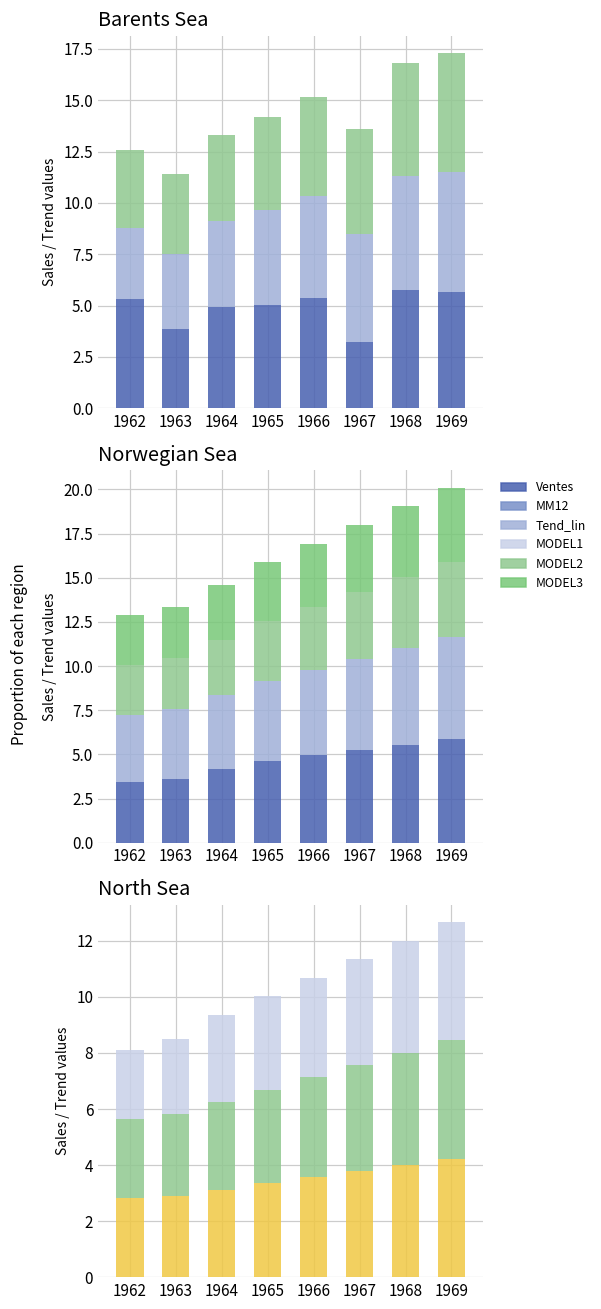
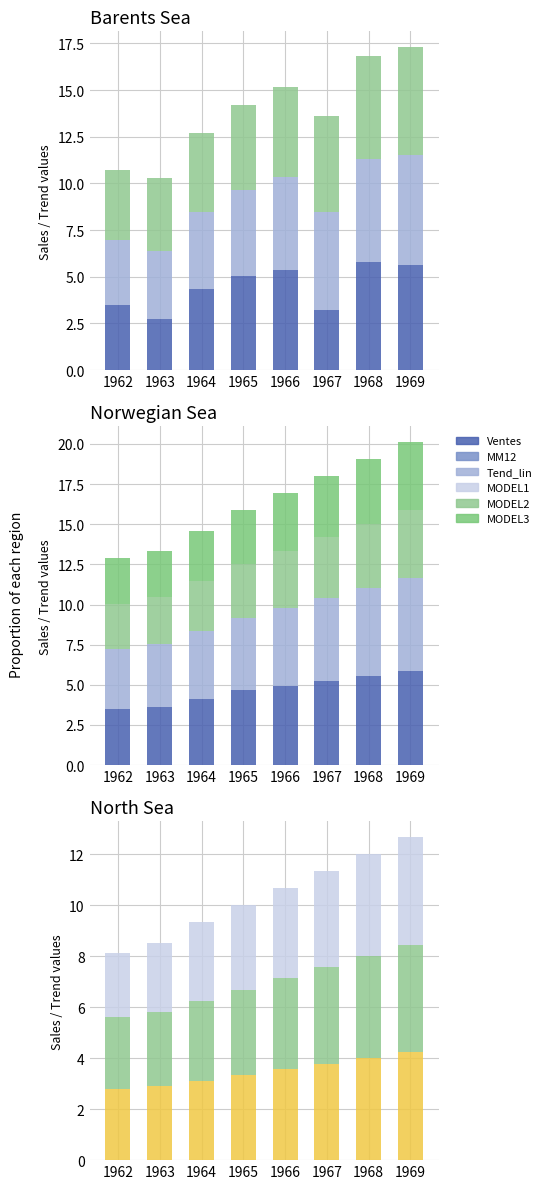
Barents Sea, Ventes, 1962: 5.3 -> 3.5
Barents Sea, Ventes, 1963: 3.9 -> 2.8
Barents Sea, Ventes, 1964: 5.0 -> 4.3
